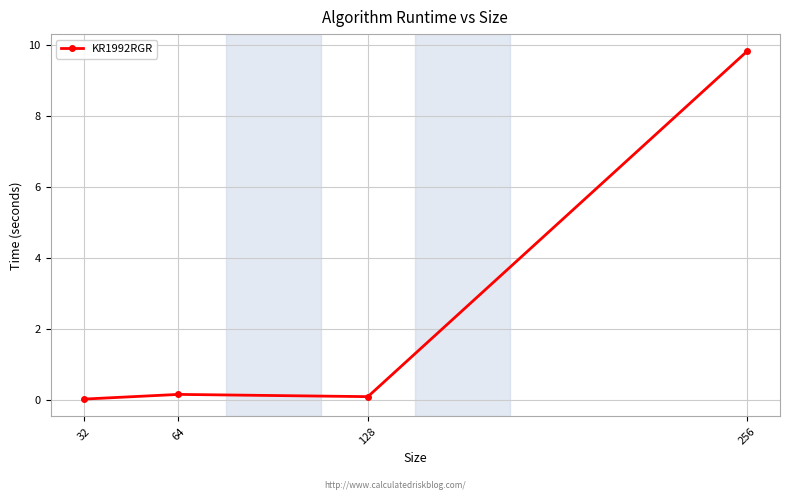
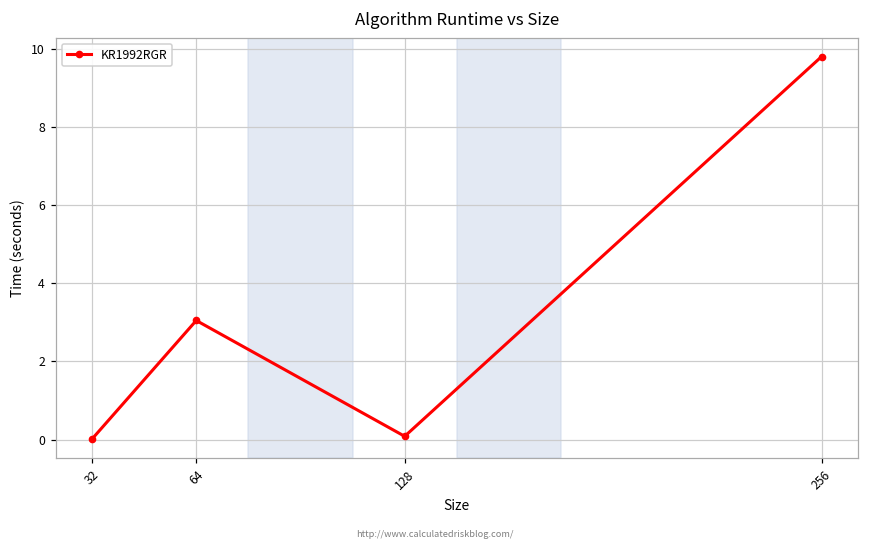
64: 0.1 -> 3.0
